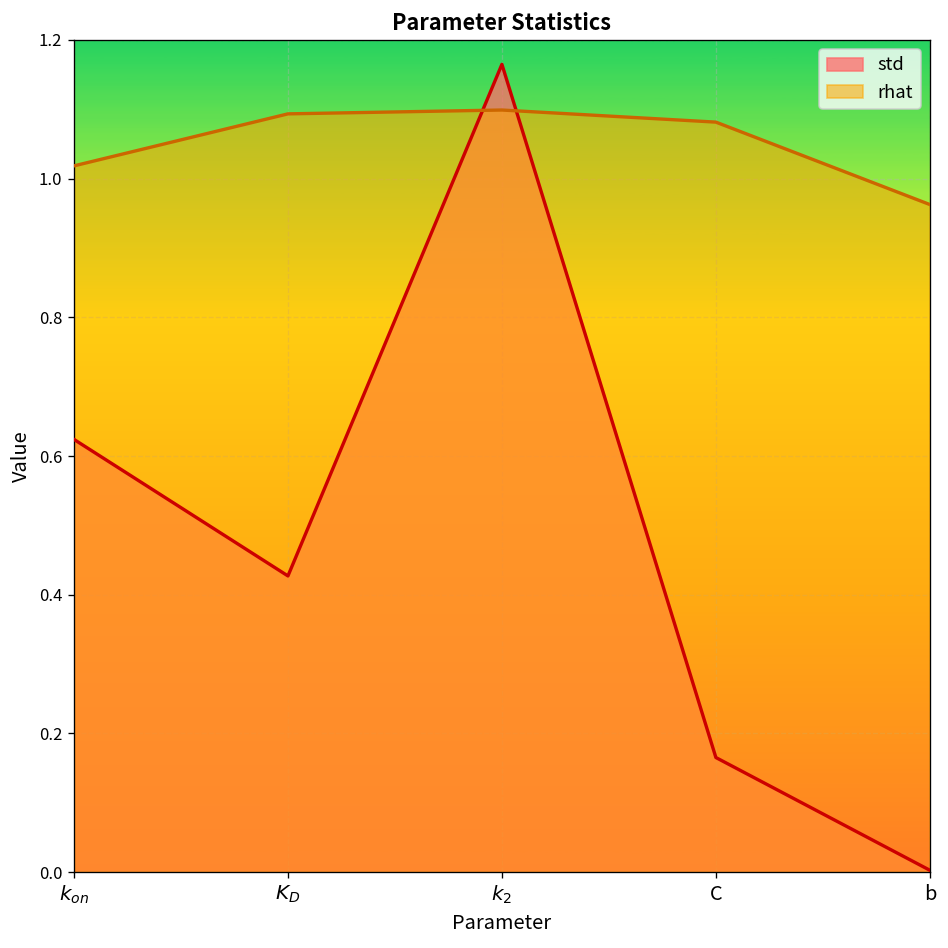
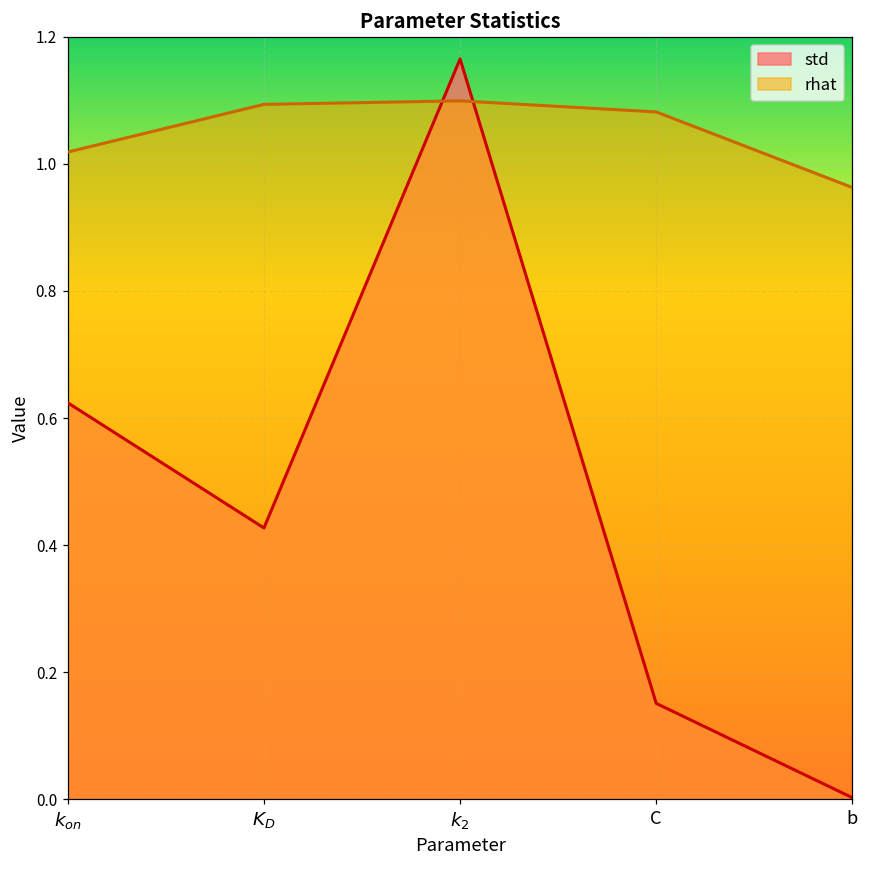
std, C: 0.17 -> 0.15
